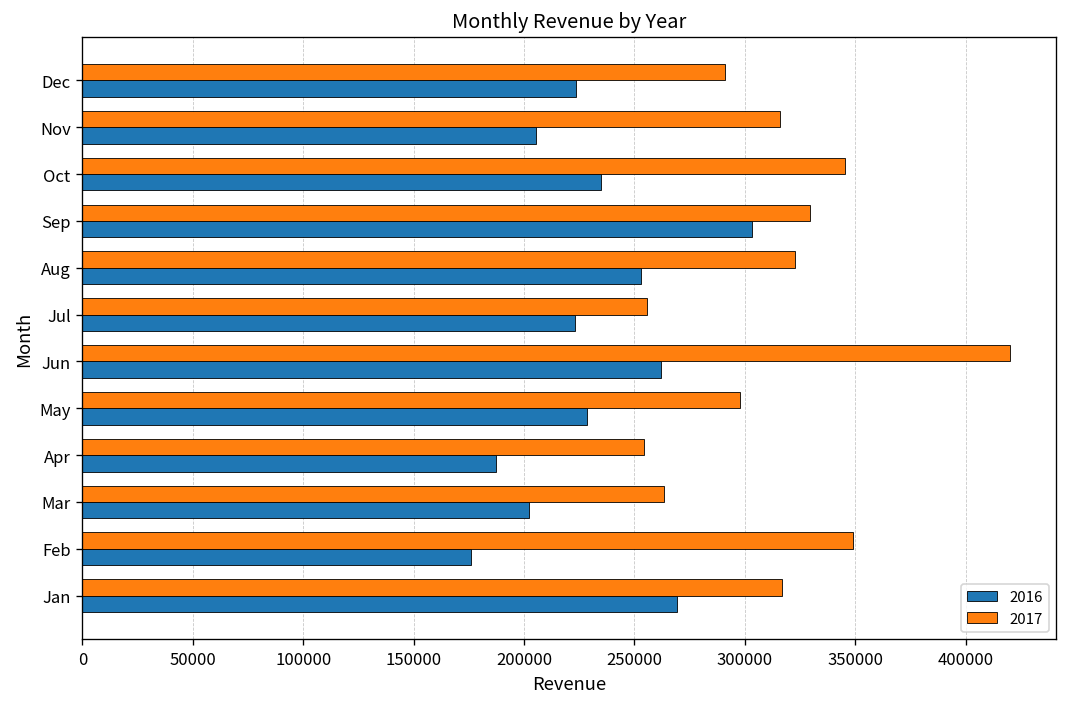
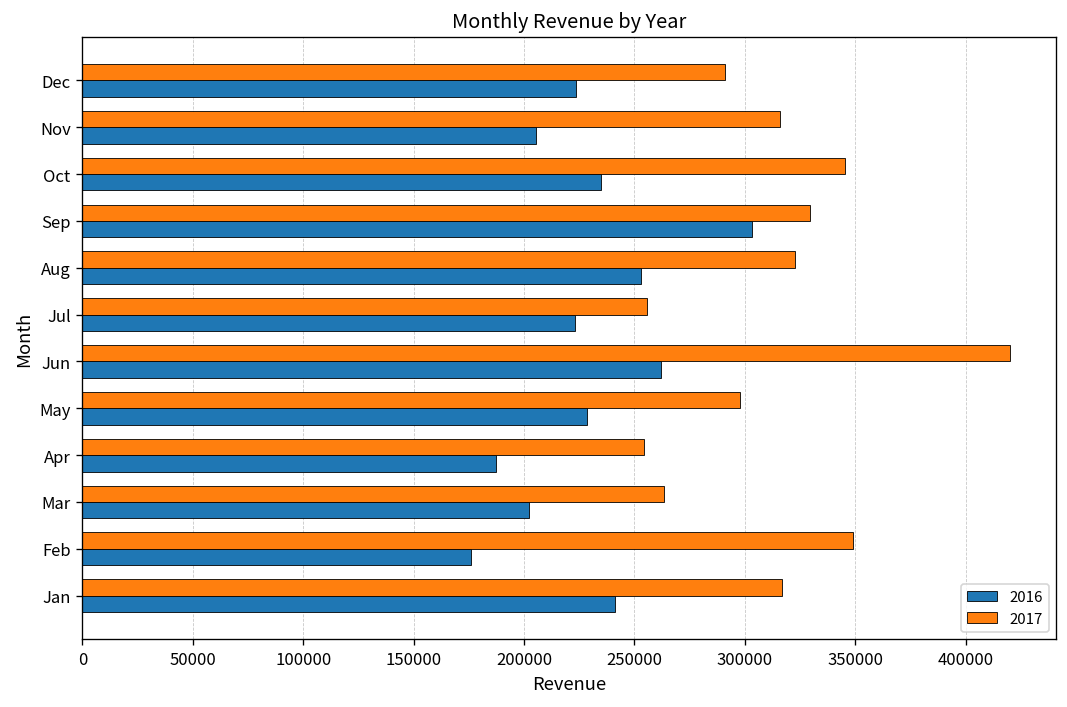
2016, Jan: 269000 -> 241000
